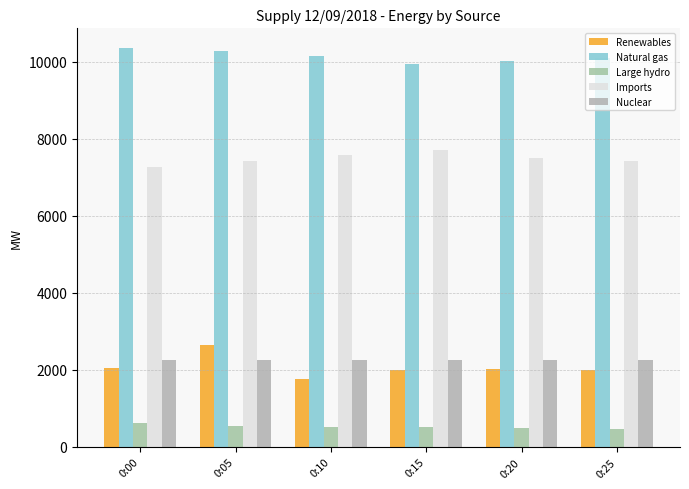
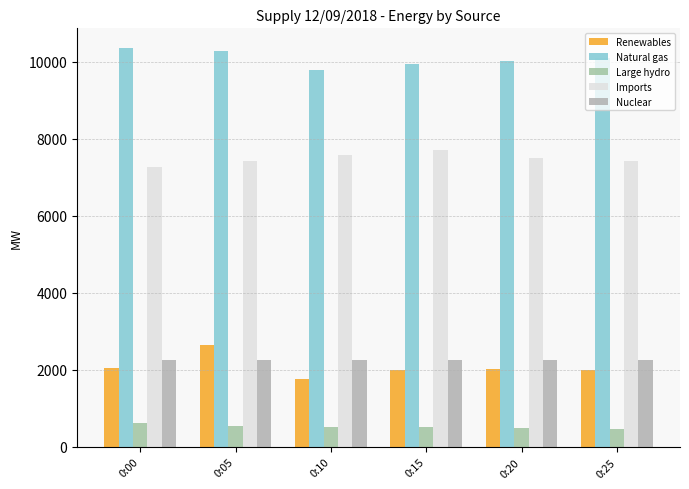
Natural gas, 0:10: 10100 -> 9800
